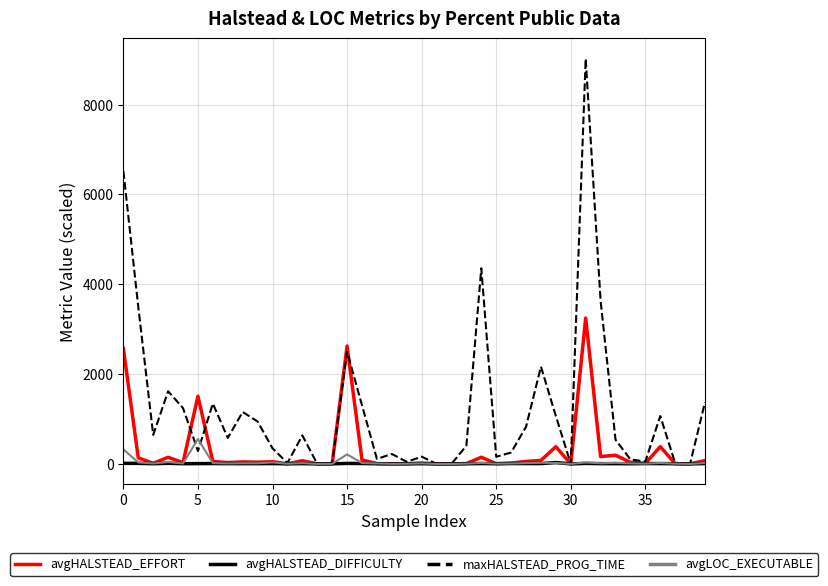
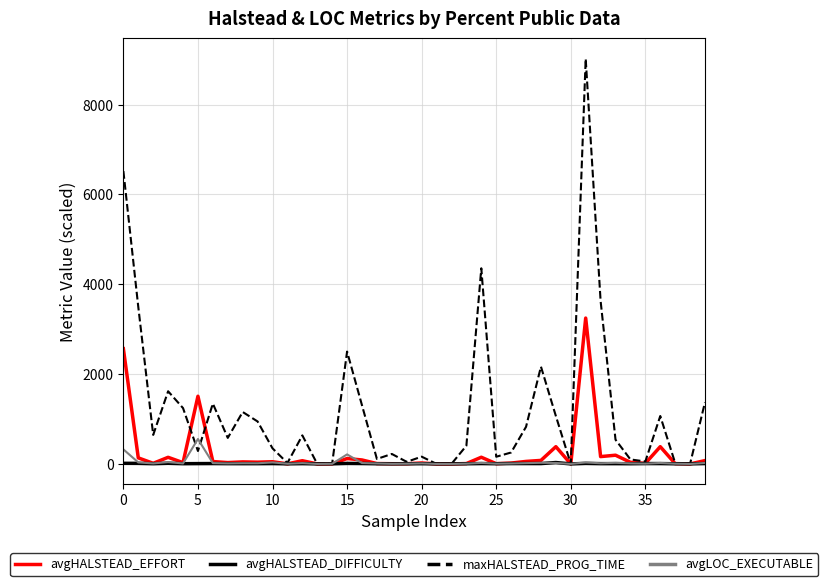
avgHALSTEAD_EFFORT, 15: 2600 -> 100
